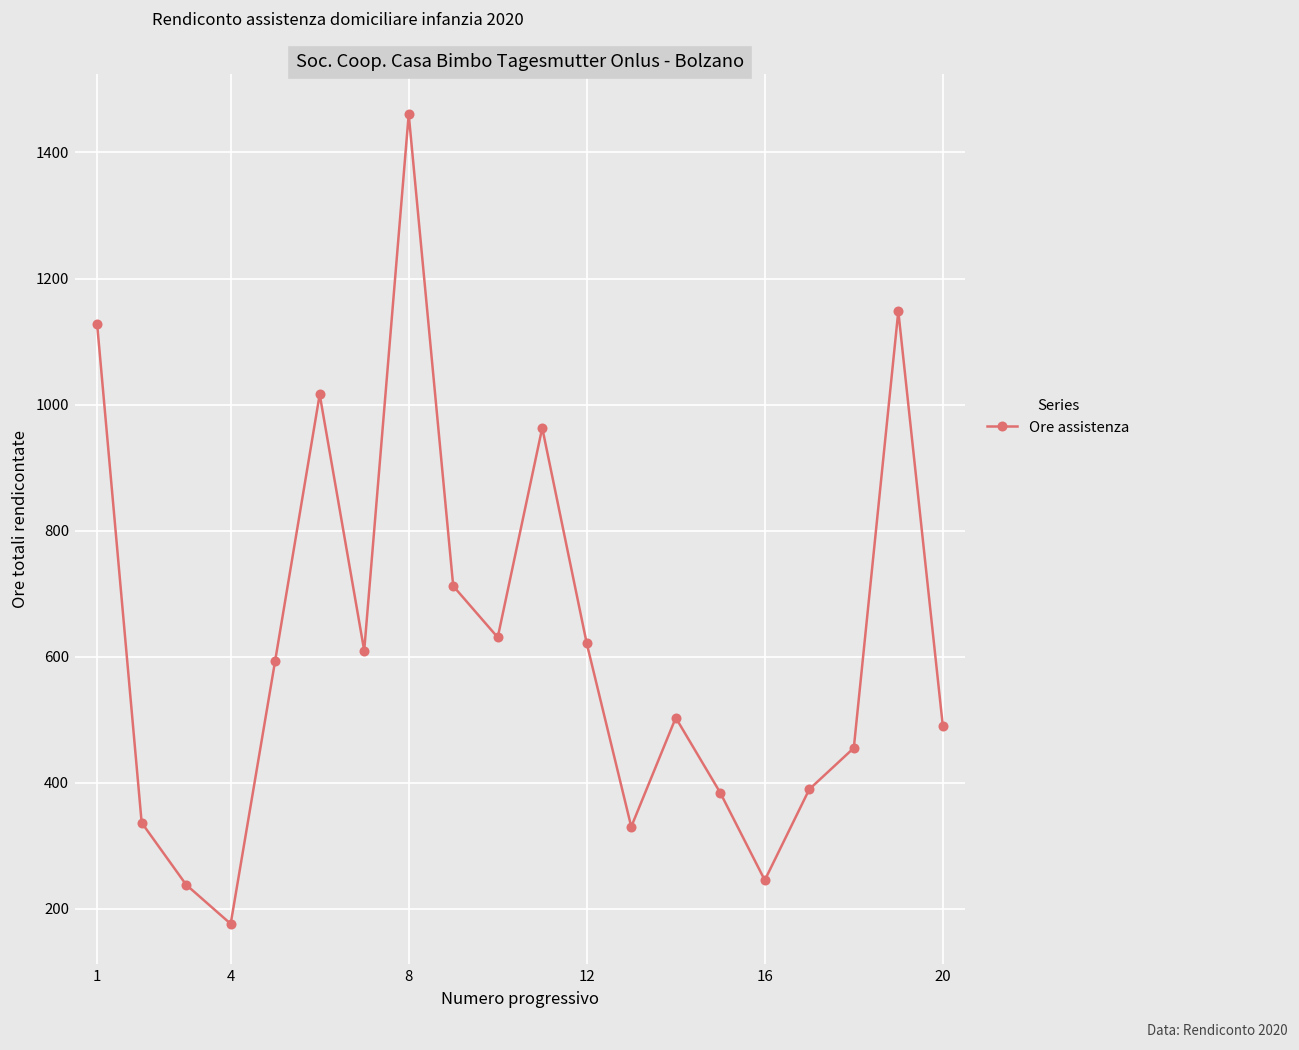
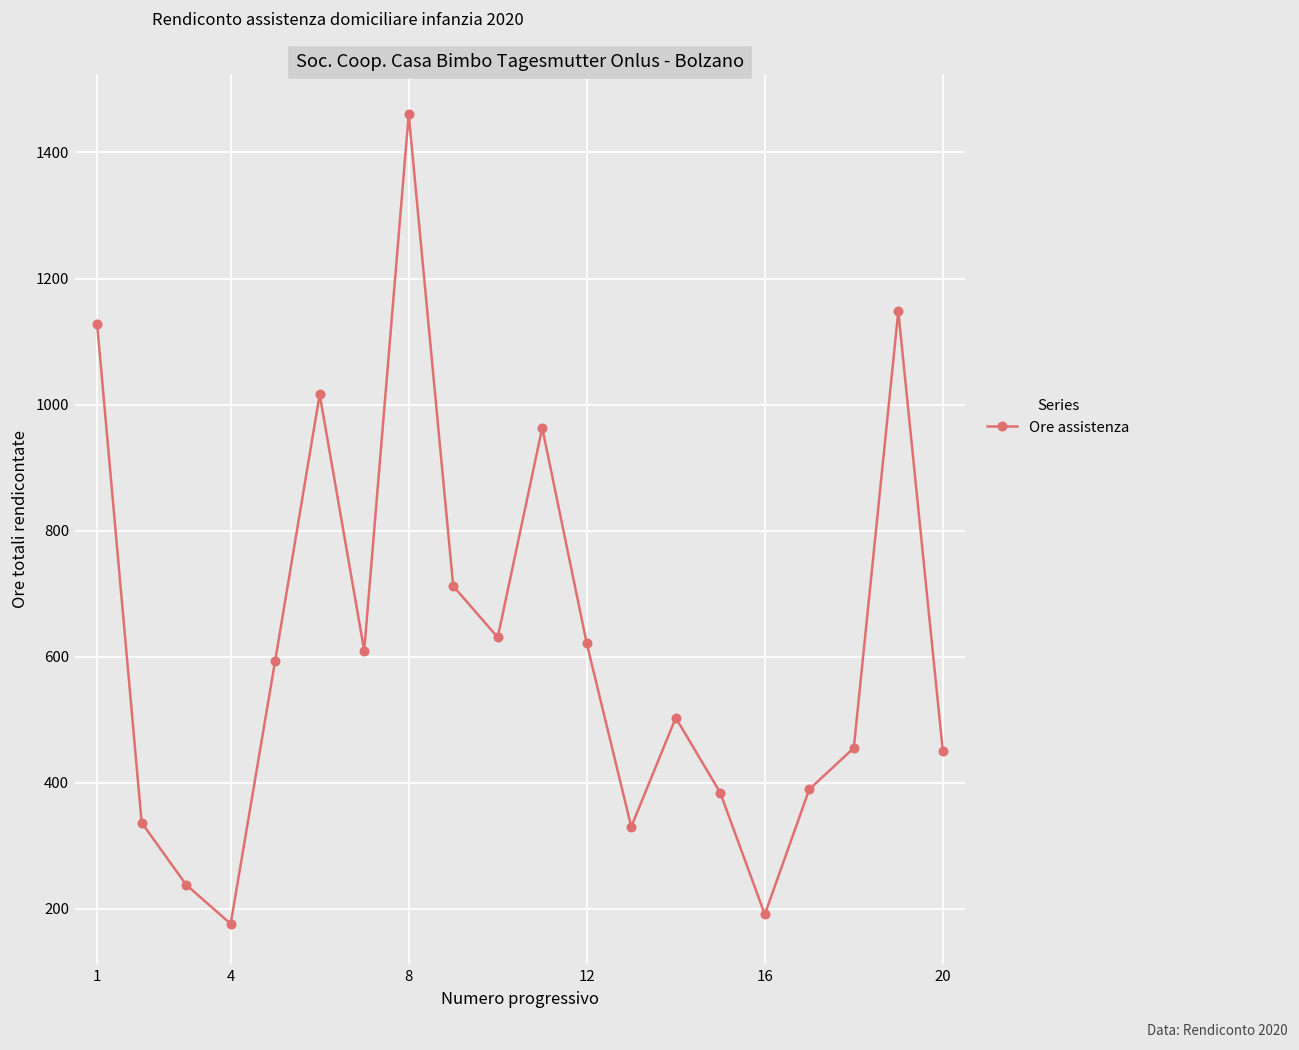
16: 250 -> 190
20: 490 -> 450
